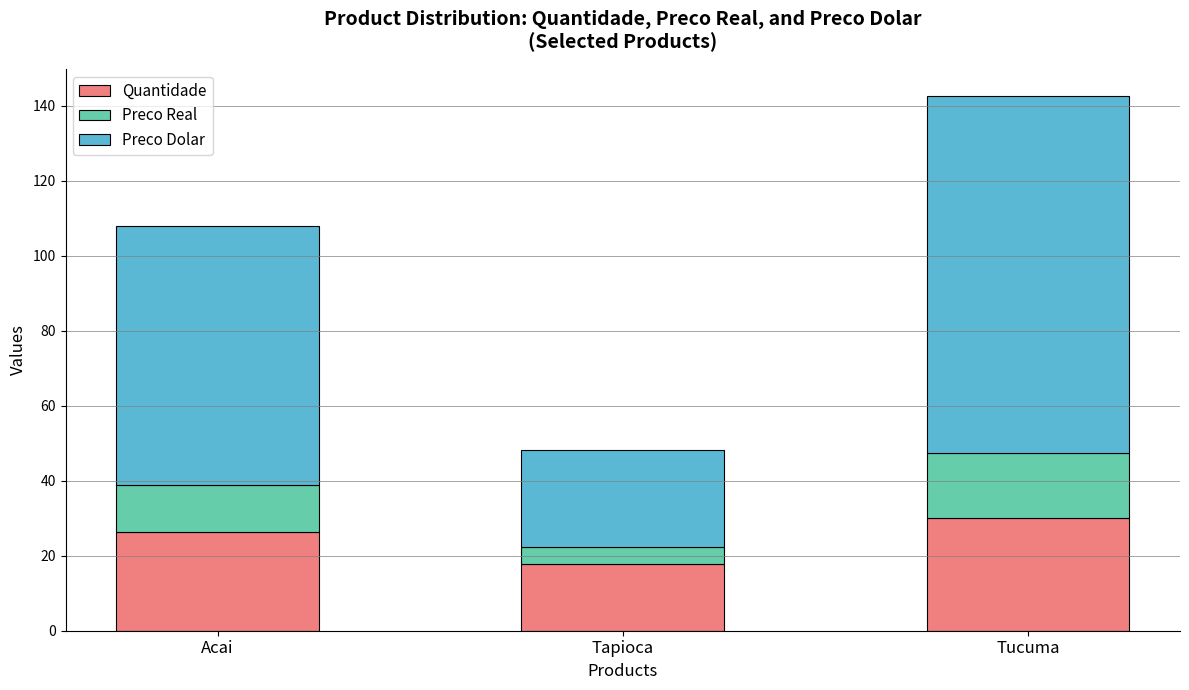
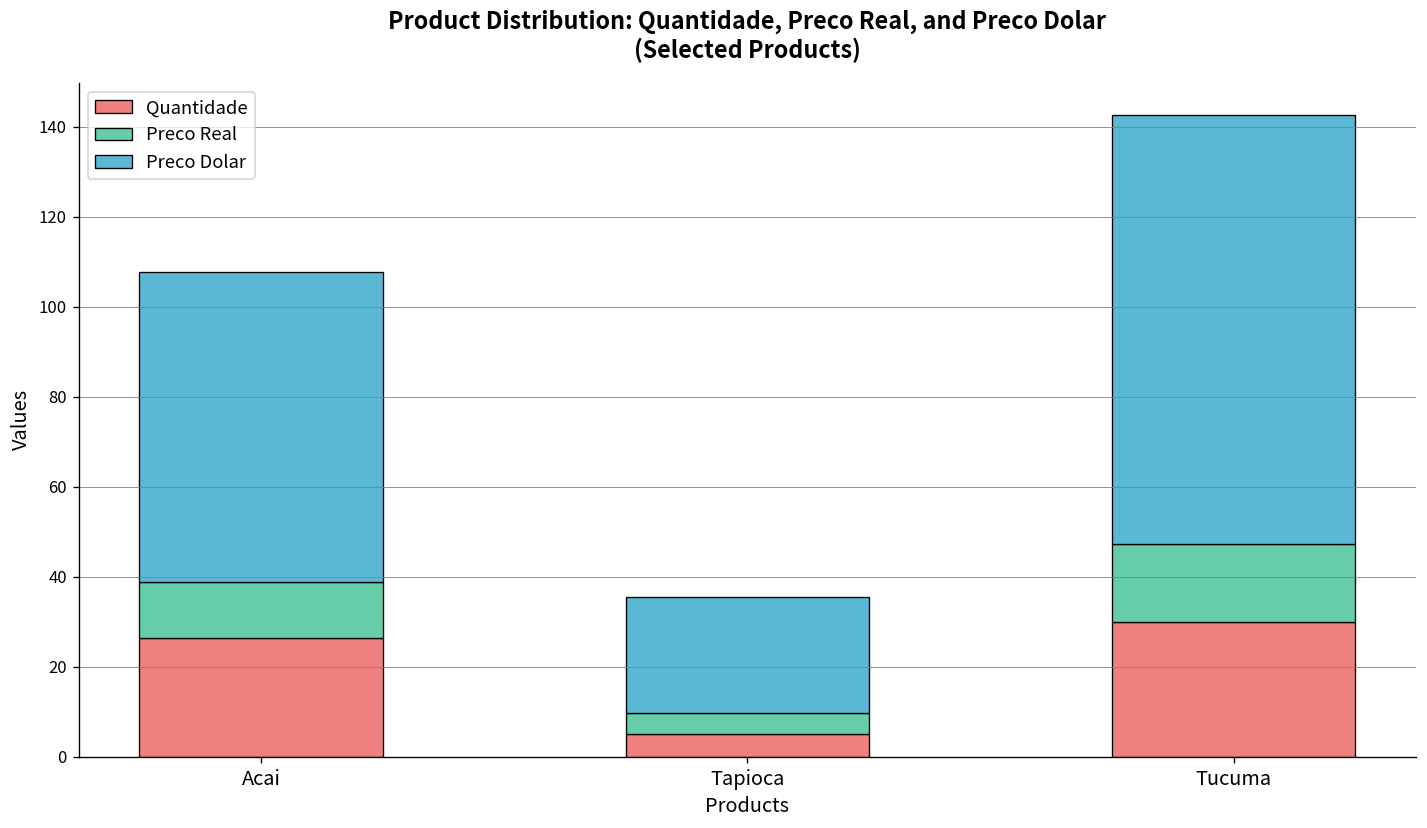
Quantidade, Tapioca: 18 -> 5
